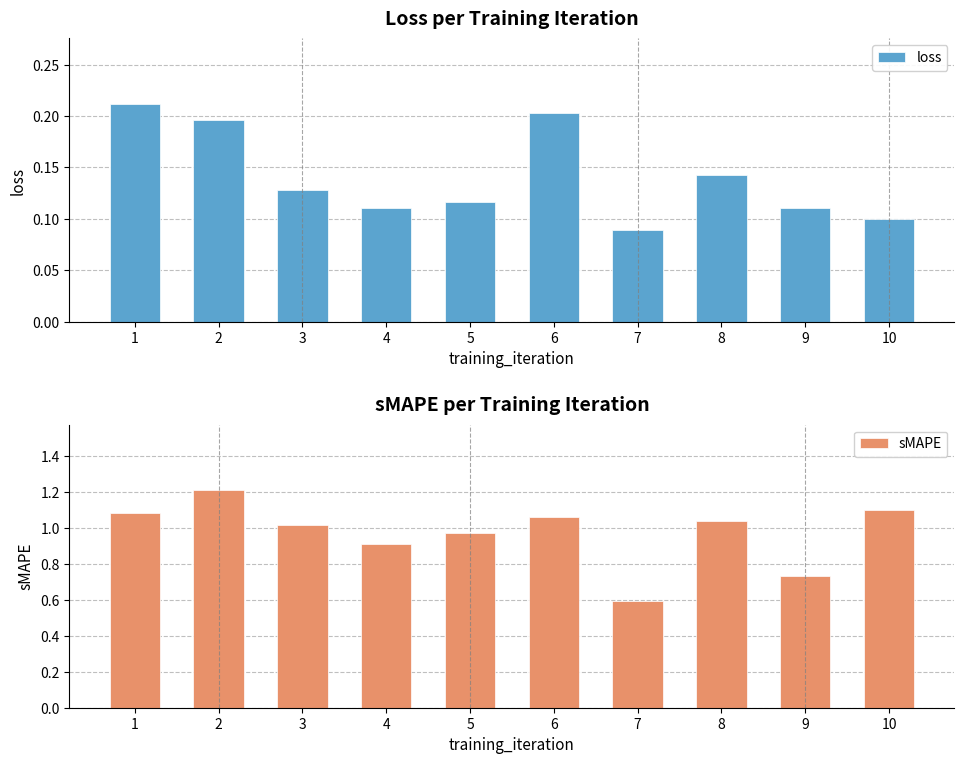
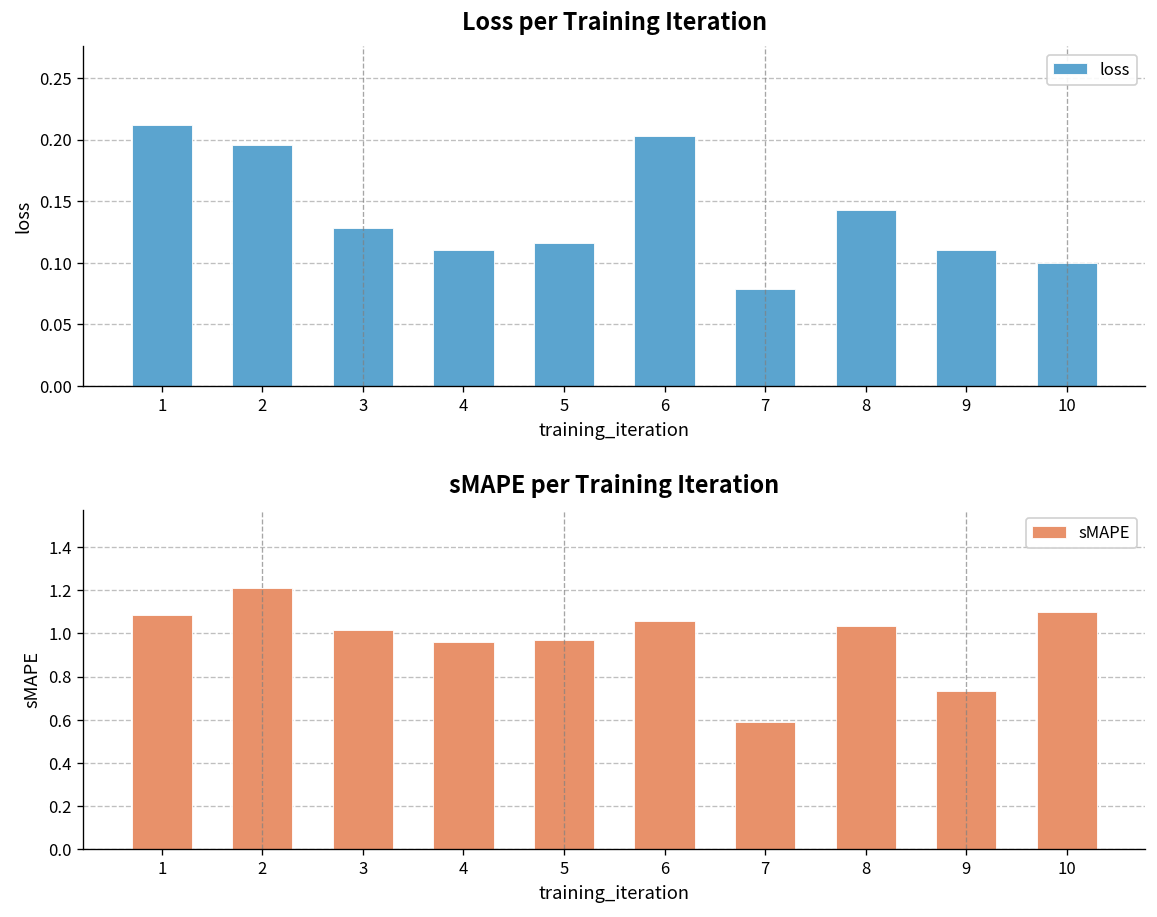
Loss per Training Iteration, 7: 0.089 -> 0.078
sMAPE per Training Iteration, 4: 0.91 -> 0.96
